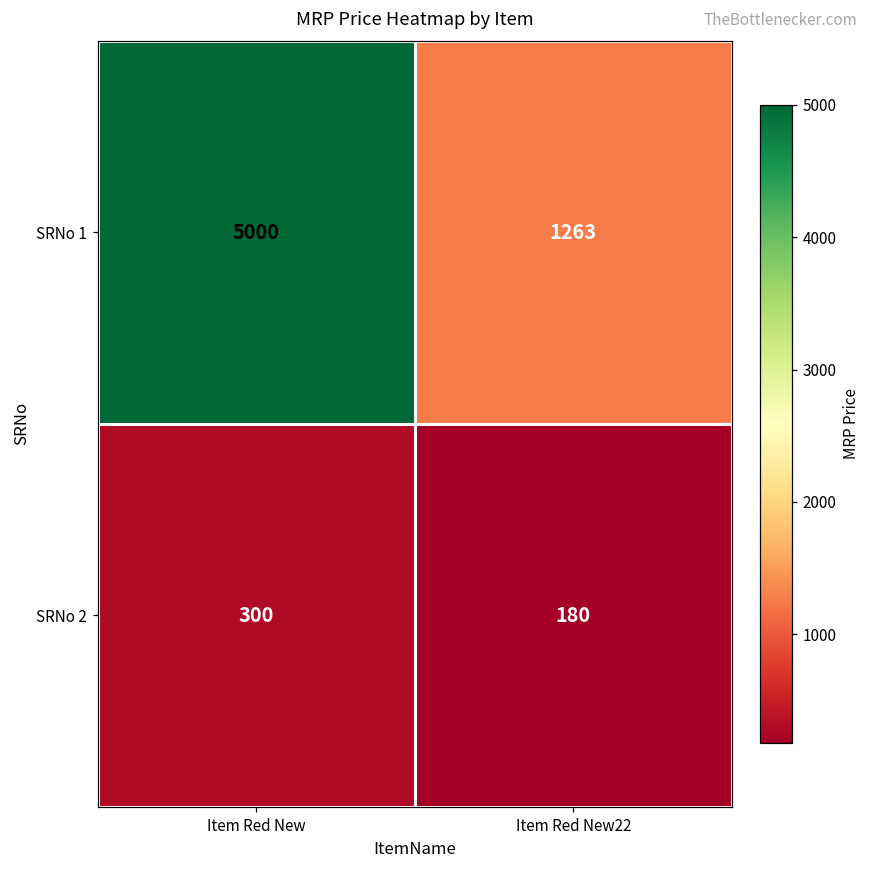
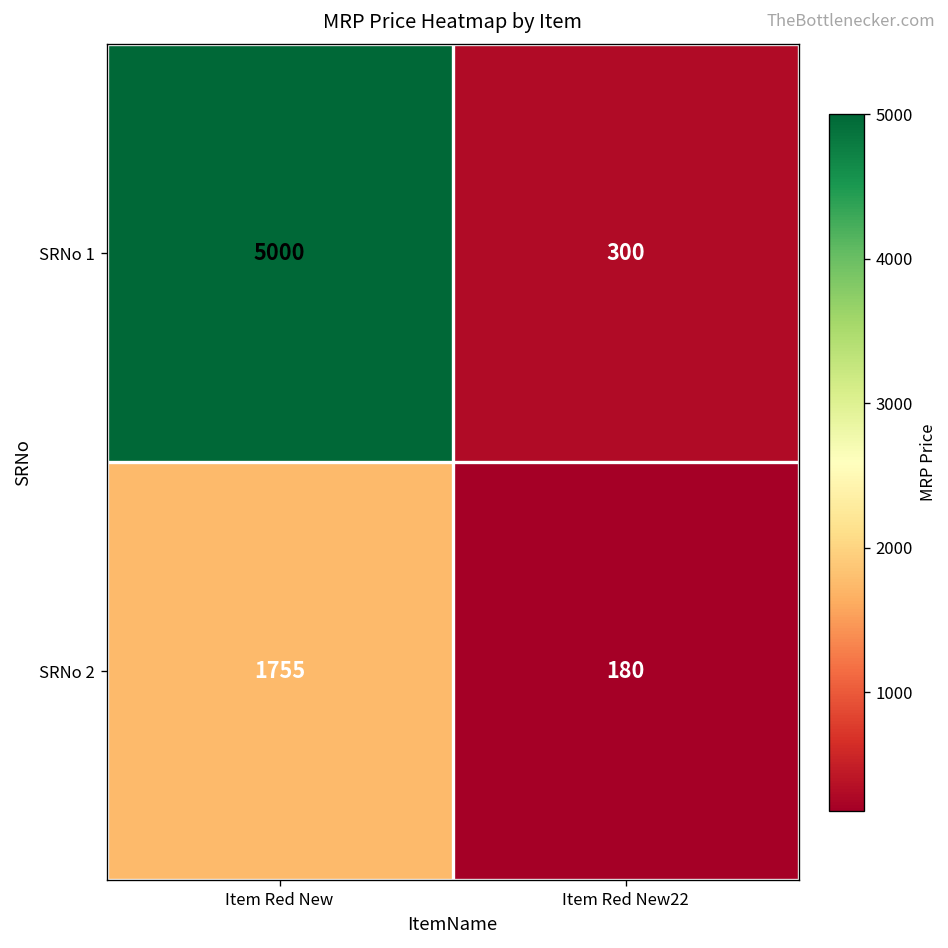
SRNo 1, Item Red New22: 1263 -> 300
SRNo 2, Item Red New: 300 -> 1755
